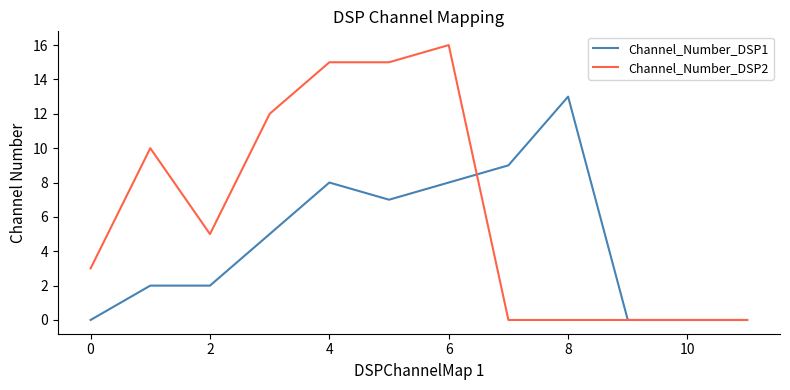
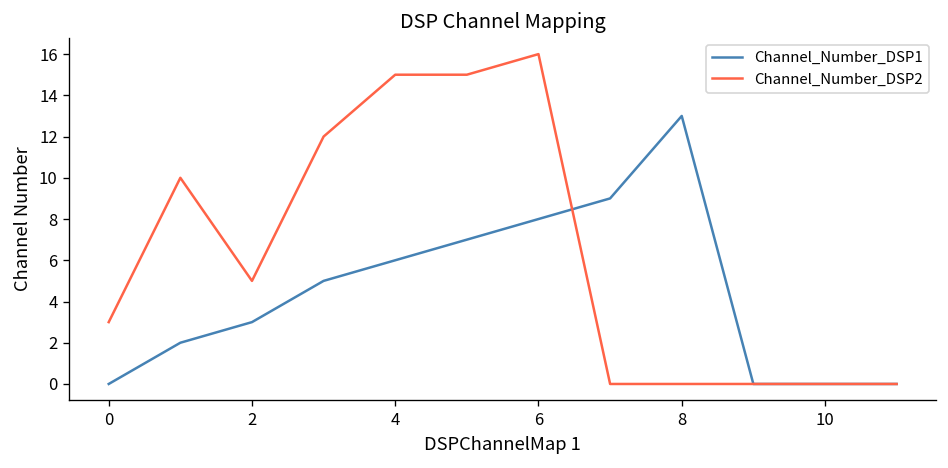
Channel_Number_DSP1, 2: 2 -> 3
Channel_Number_DSP1, 4: 8 -> 6
